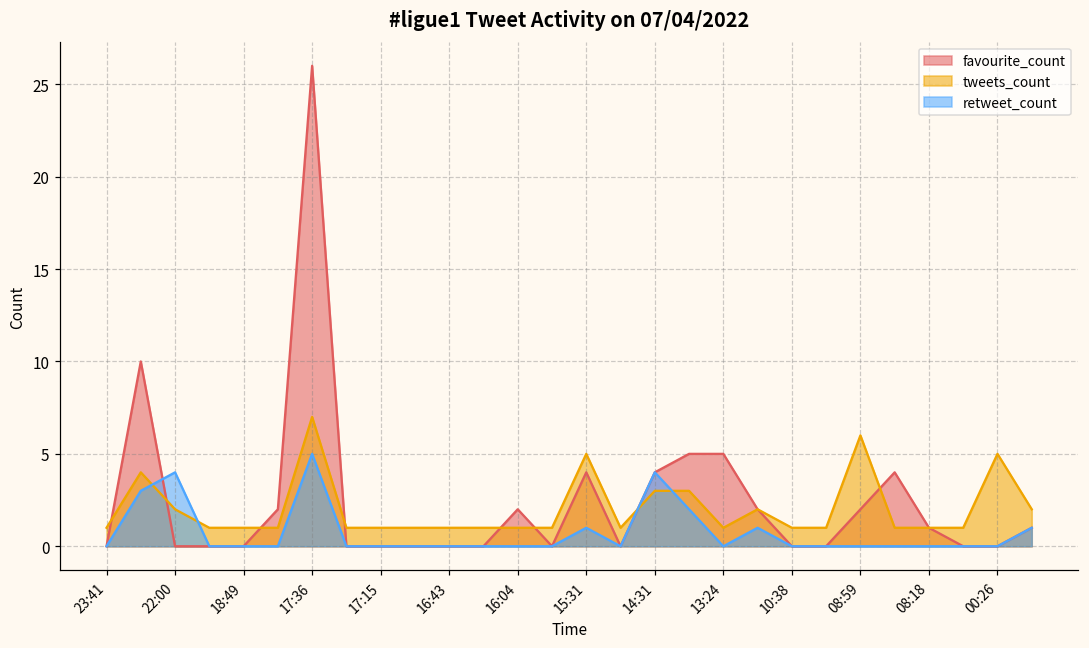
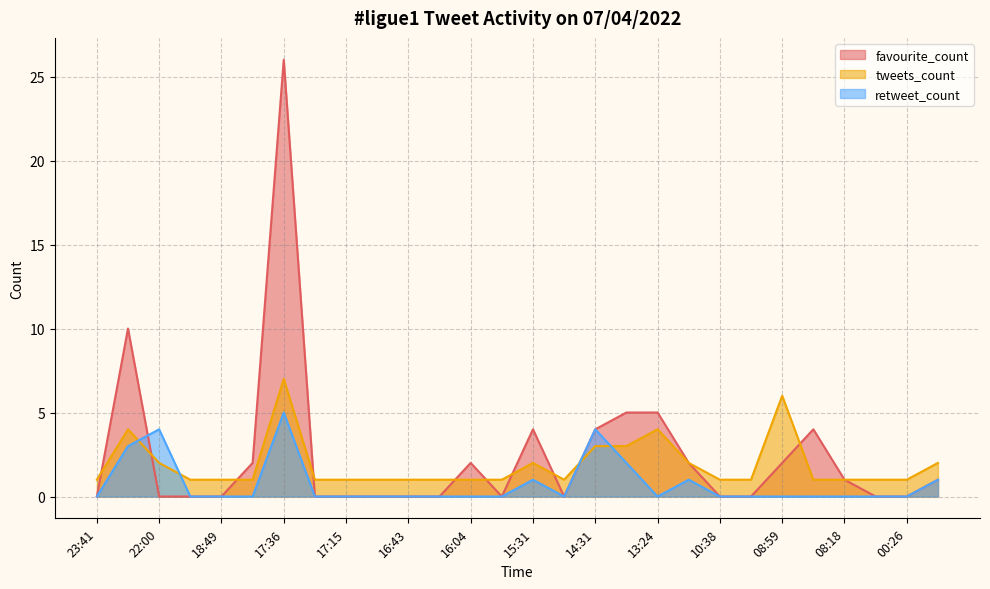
tweets_count, 15:31: 5 -> 2
tweets_count, 13:24: 1 -> 4
tweets_count, 00:26: 5 -> 1
